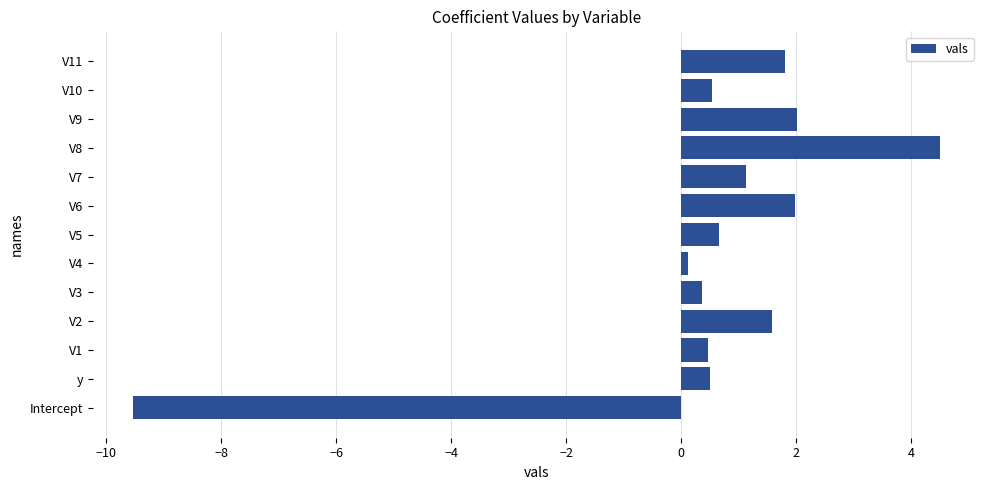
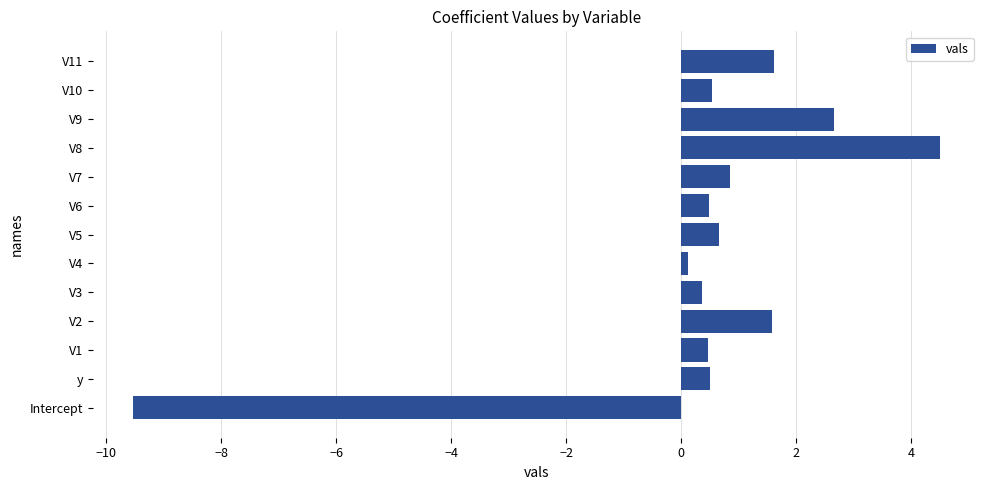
V11: 1.8 -> 1.6
V9: 2.0 -> 2.7
V7: 1.1 -> 0.8
V6: 2.0 -> 0.5
